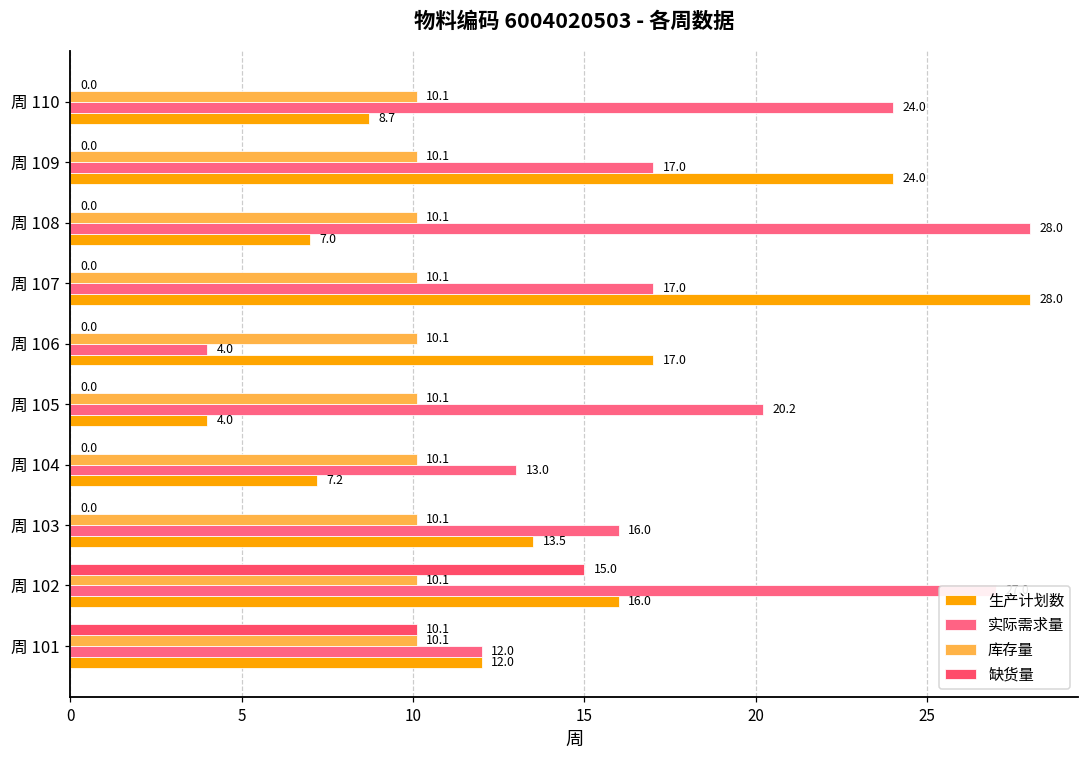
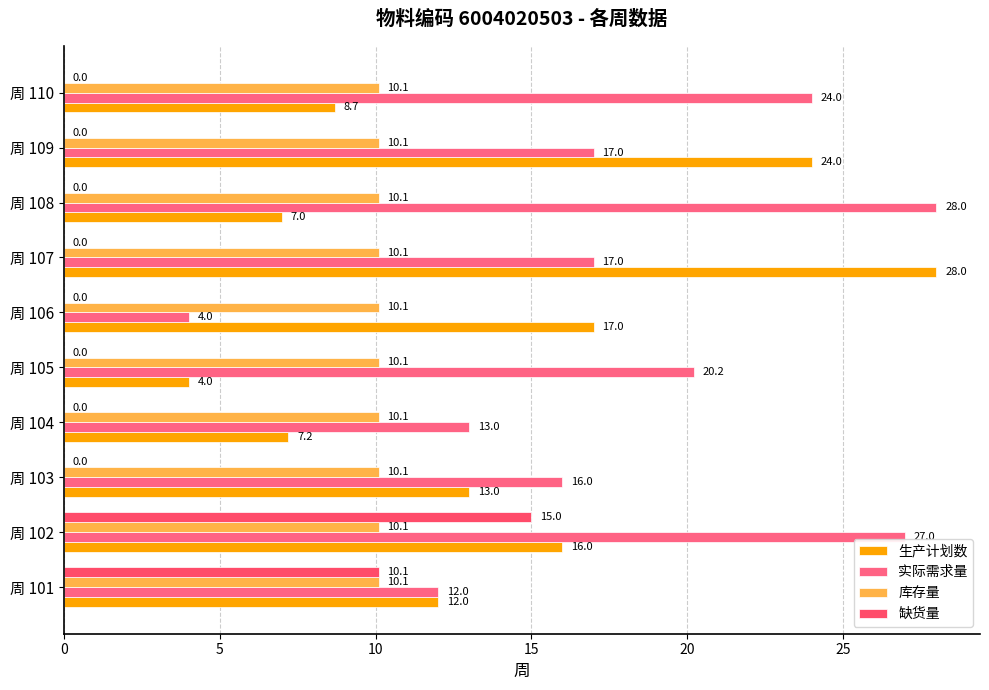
生产计划数, 周 103: 13.5 -> 13.0
